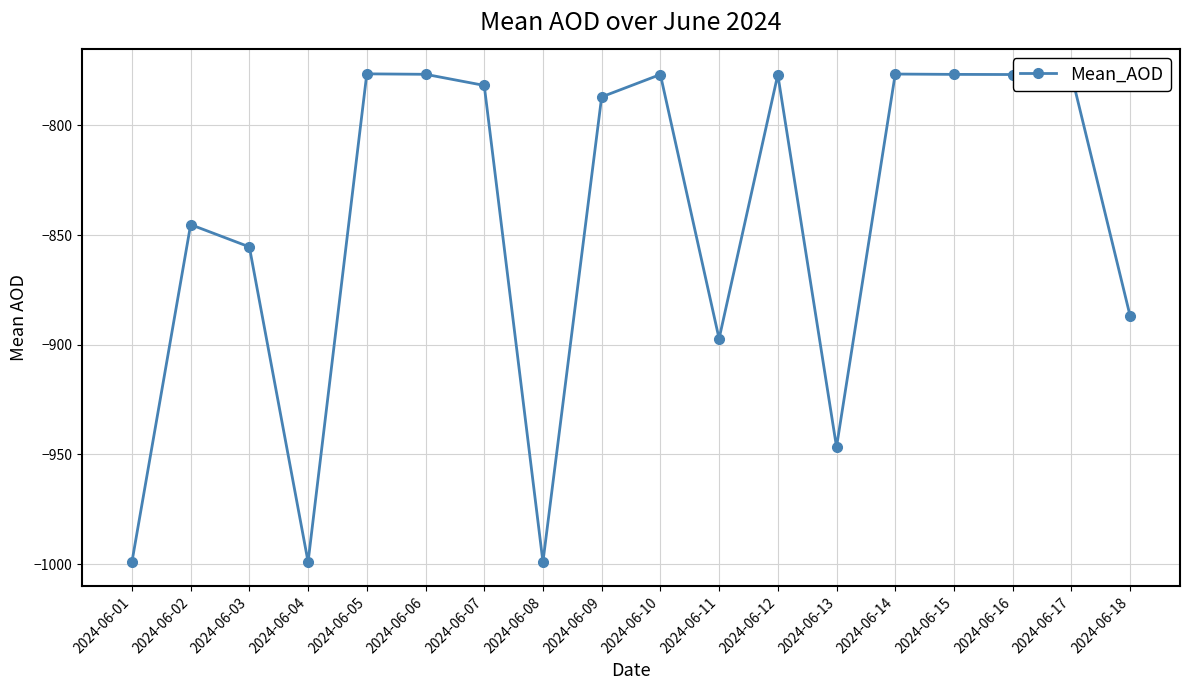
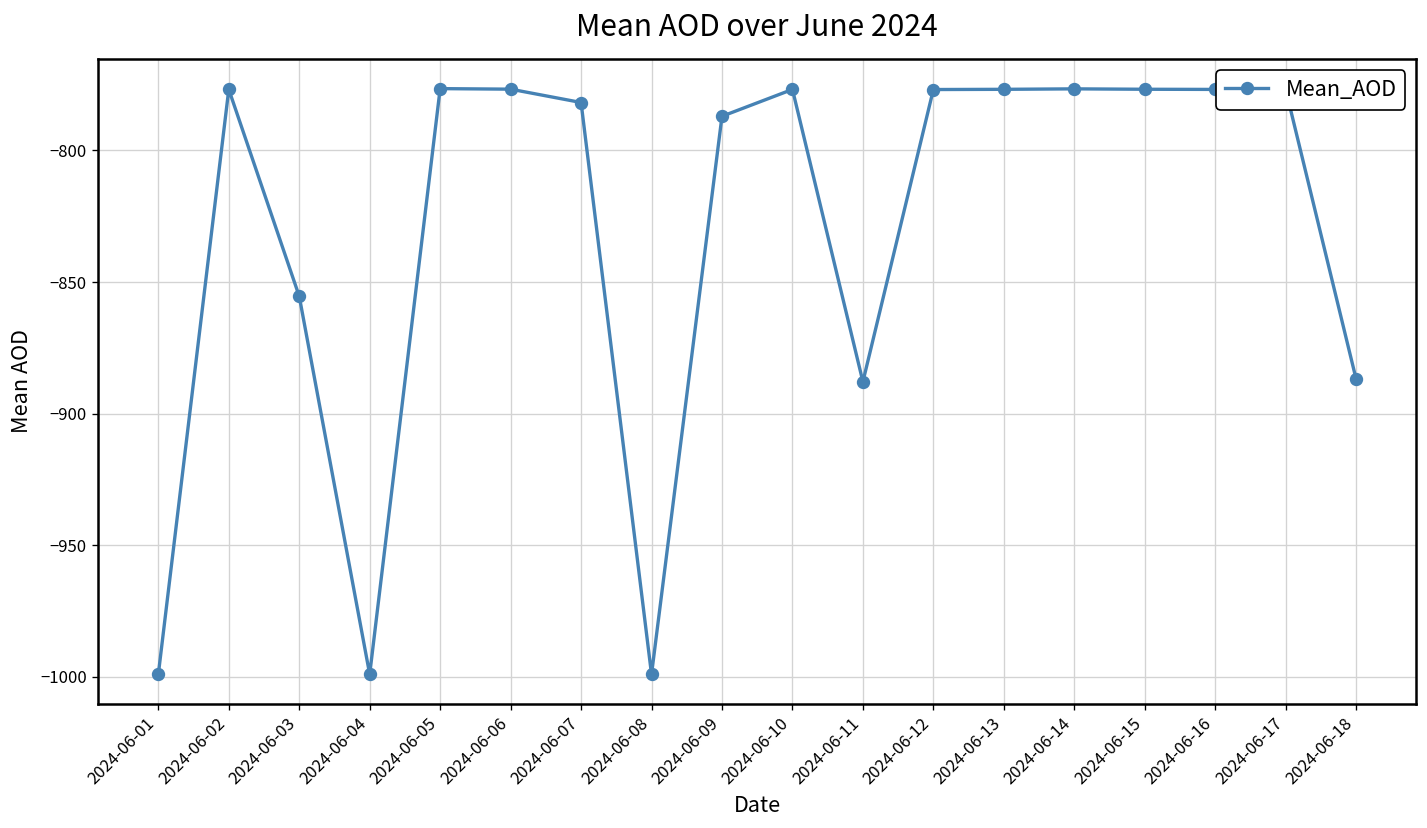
2024-06-02: -845 -> -777
2024-06-11: -897 -> -888
2024-06-13: -947 -> -777
